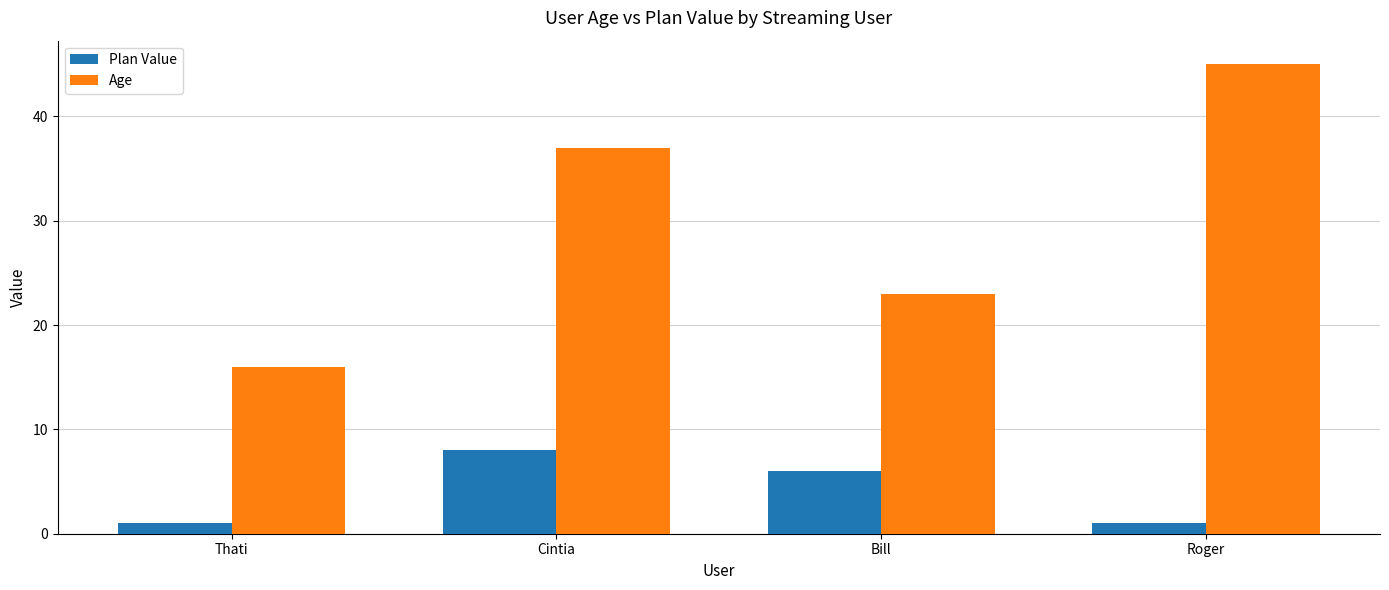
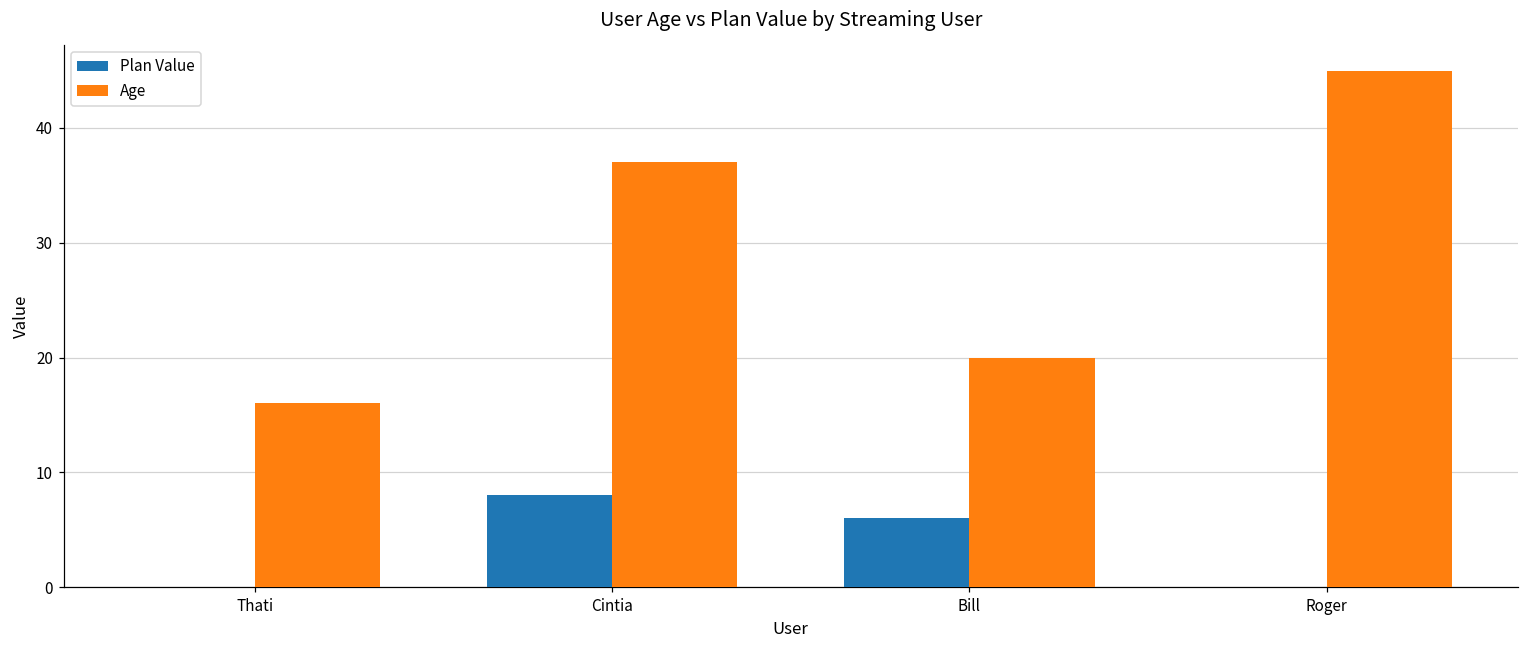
Plan Value, Thati: 1 -> 0
Age, Bill: 23 -> 20
Plan Value, Roger: 1 -> 0
